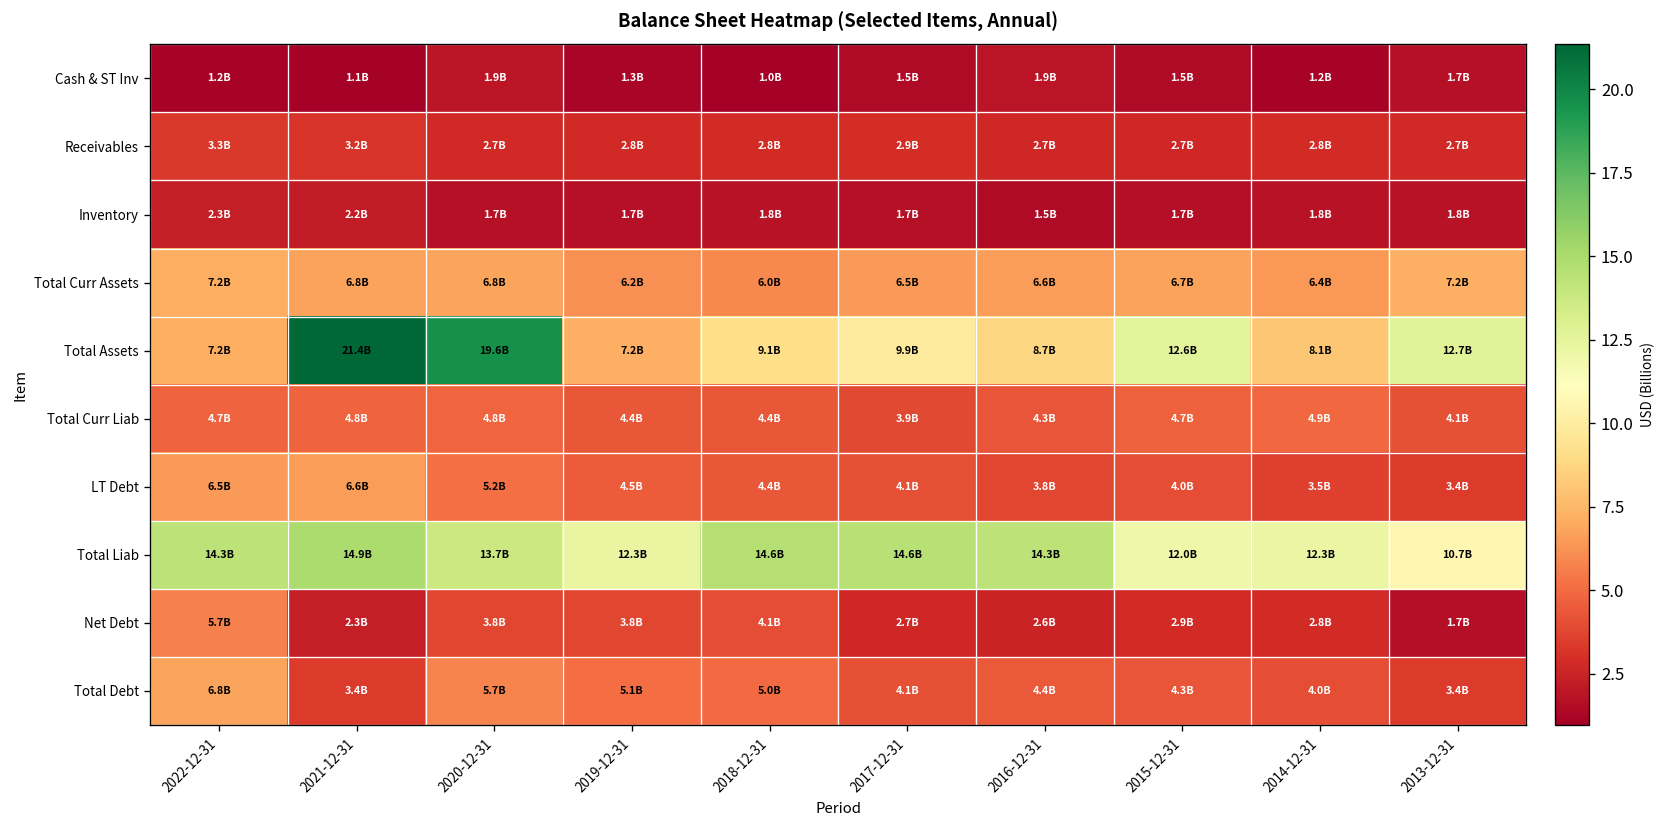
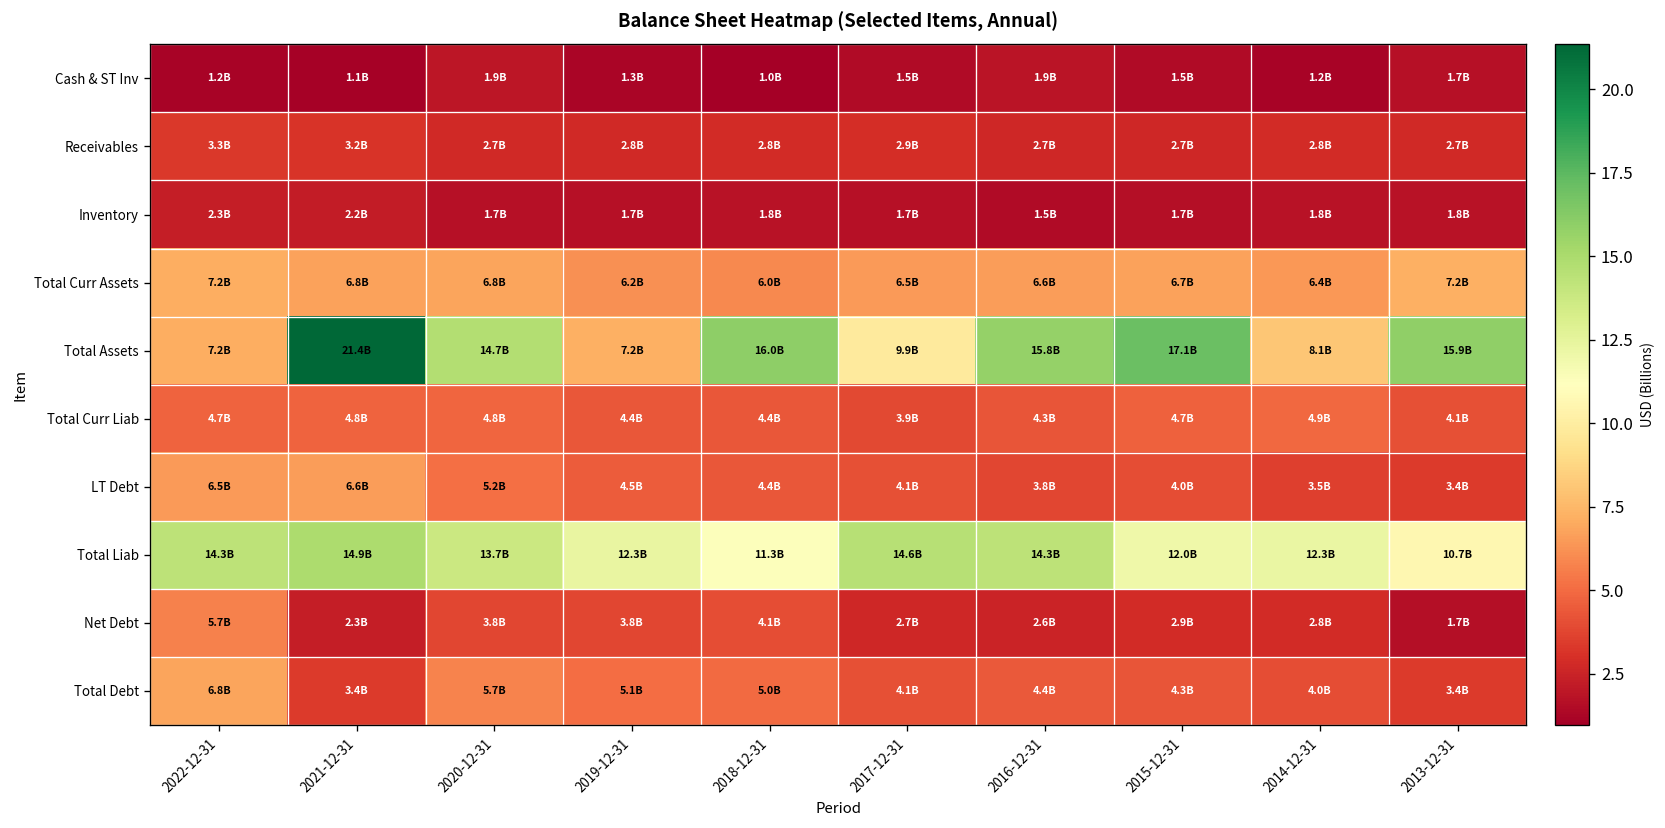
Total Assets, 2020-12-31: 19.6B -> 14.7B
Total Assets, 2018-12-31: 9.1B -> 16.0B
Total Assets, 2016-12-31: 8.7B -> 15.8B
Total Assets, 2015-12-31: 12.6B -> 17.1B
Total Assets, 2013-12-31: 12.7B -> 15.9B
Total Liab, 2018-12-31: 14.6B -> 11.3B
